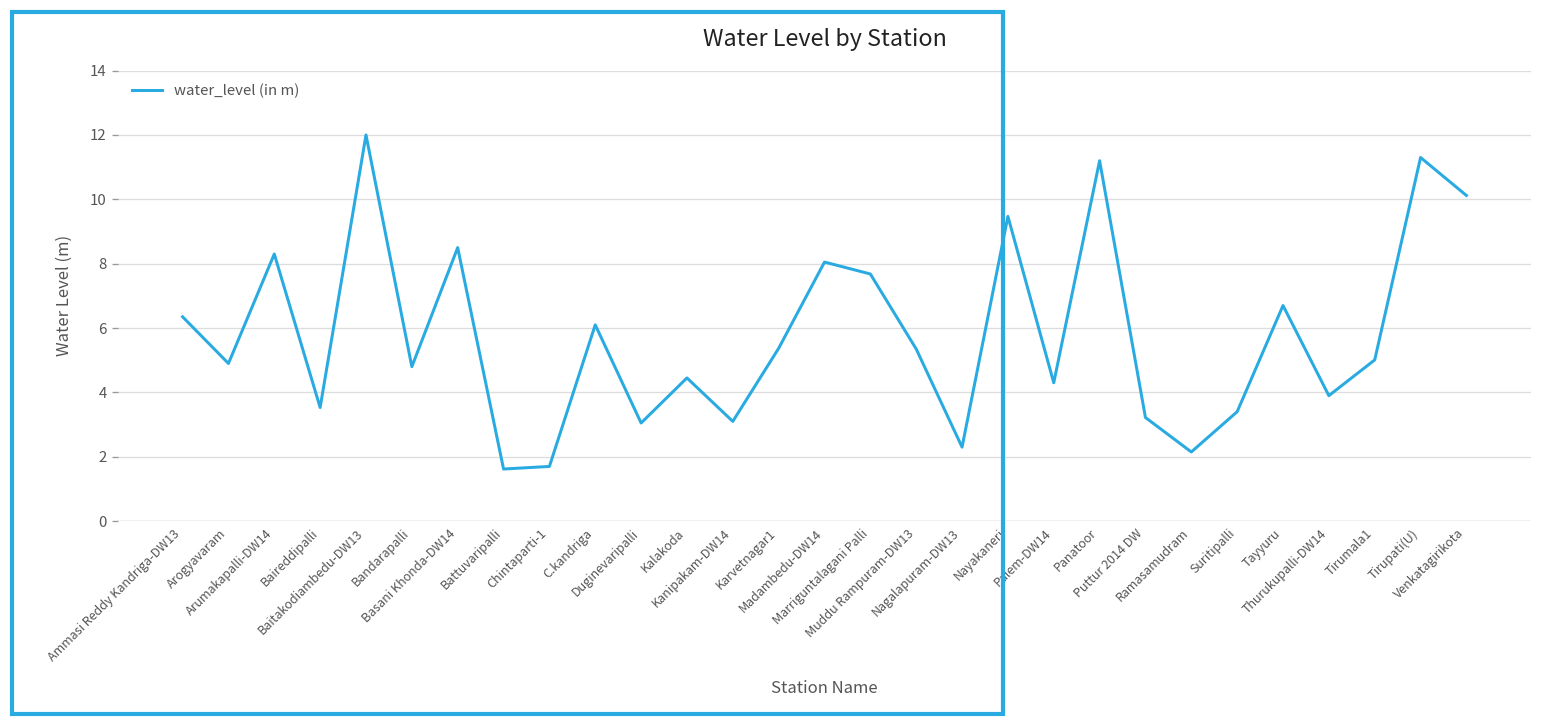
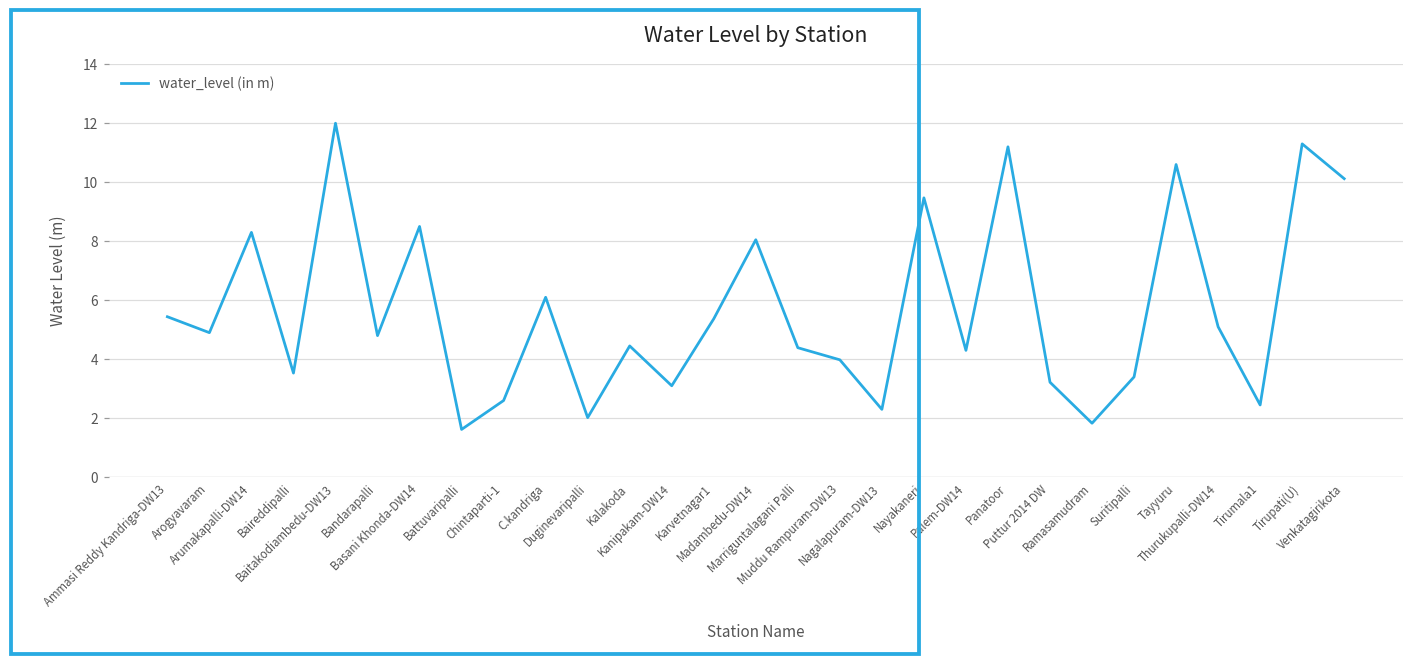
Ammasi Reddy Kandriga-DW13: 6.4 -> 5.4
Chintaparti-1: 1.7 -> 2.6
Duginevaripalli: 3.1 -> 2.0
Marriguntalagani Palli: 7.7 -> 4.4
Muddu Rampuram-DW13: 5.4 -> 4.0
Ramasamudram: 2.2 -> 1.8
Tayyuru: 6.7 -> 10.6
Thurukupalli-DW14: 3.9 -> 5.1
Tirumala1: 5.0 -> 2.5
